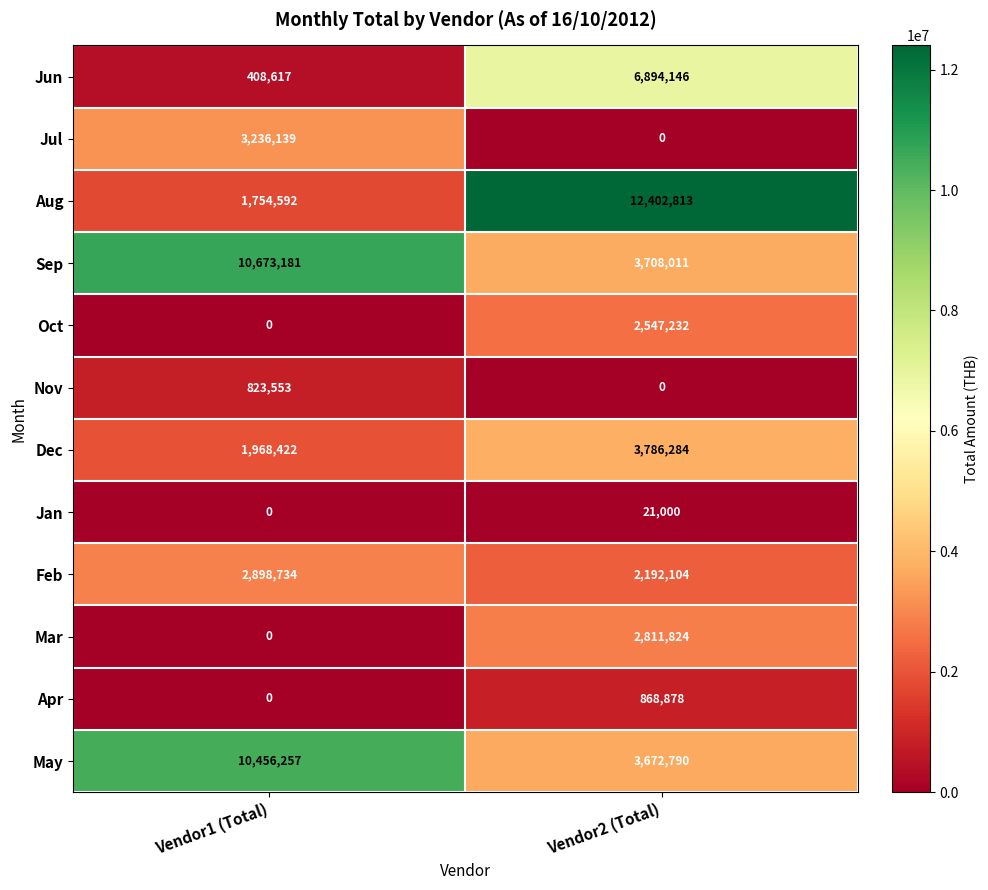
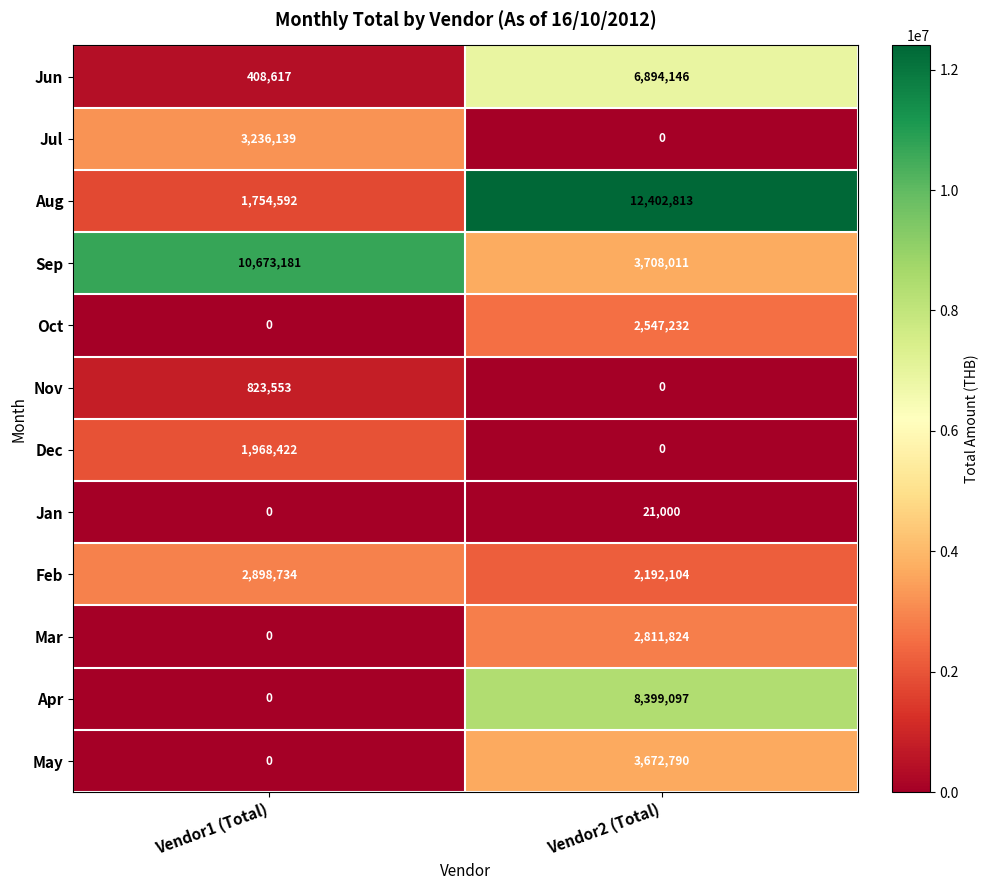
Dec, Vendor2 (Total): 3,786,284 -> 0
Apr, Vendor2 (Total): 868,878 -> 8,399,097
May, Vendor1 (Total): 10,456,257 -> 0
